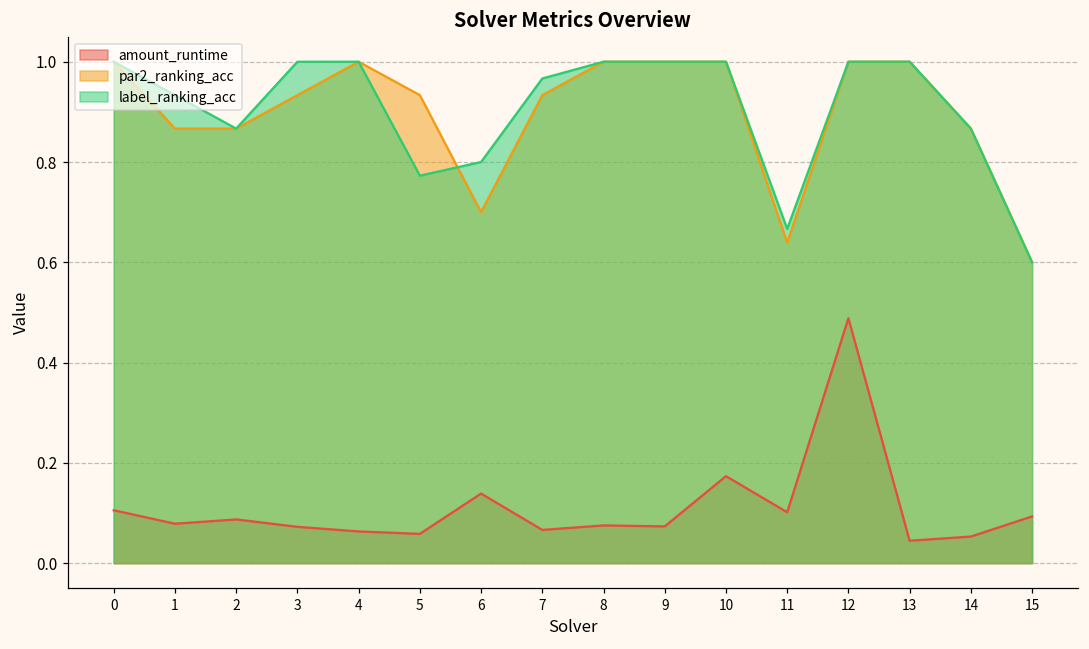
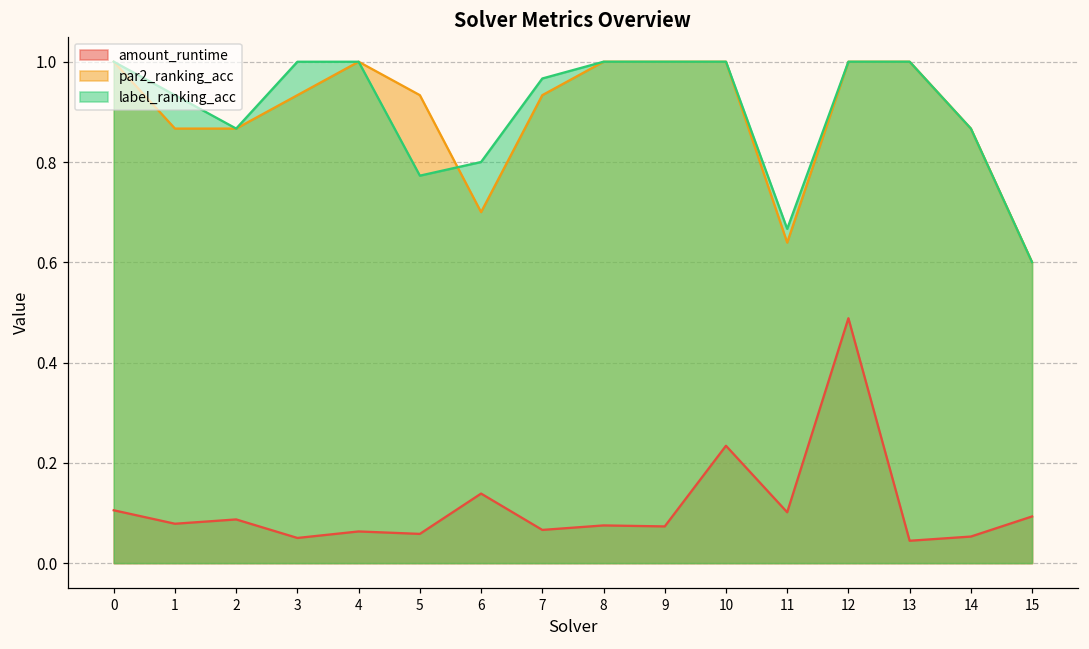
amount_runtime, 3: 0.07 -> 0.05
amount_runtime, 10: 0.17 -> 0.23
